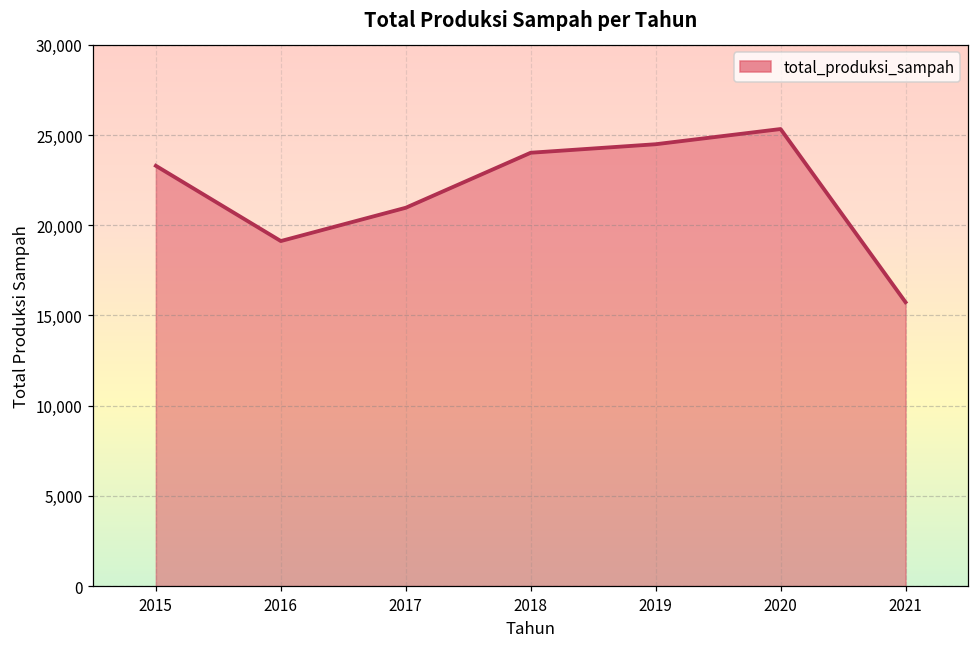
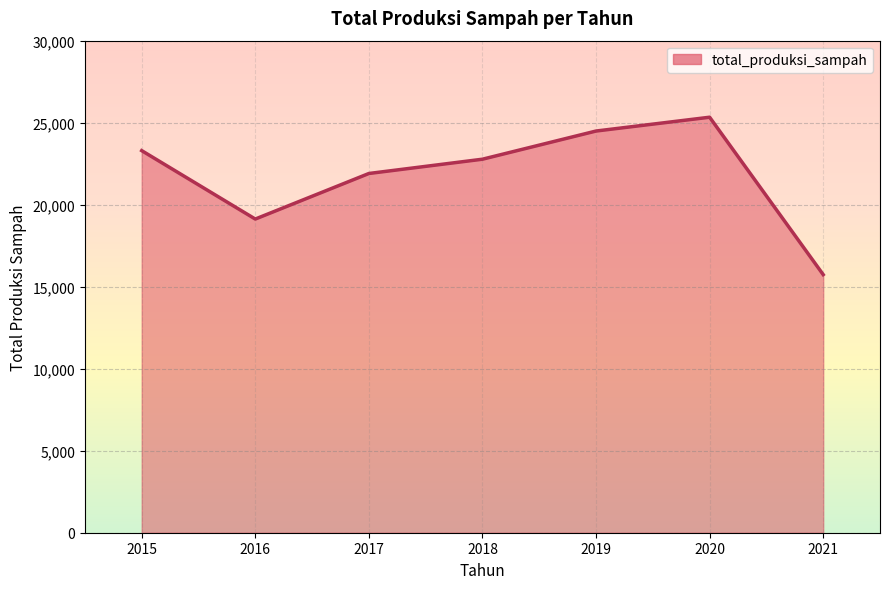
2017: 21,000 -> 21,900
2018: 24,000 -> 22,800
